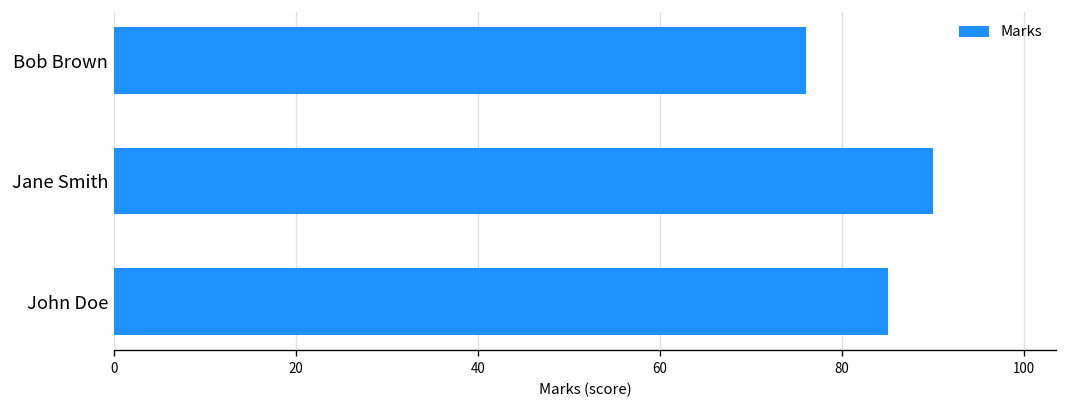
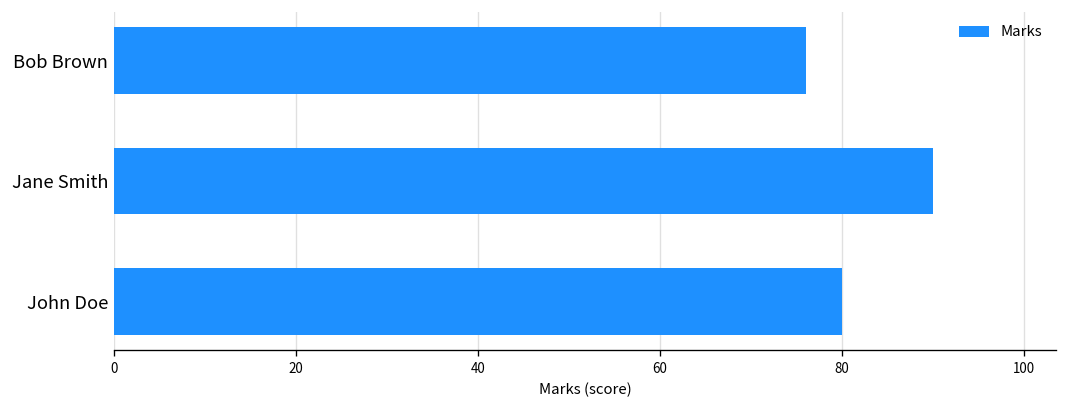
John Doe: 85 -> 80
